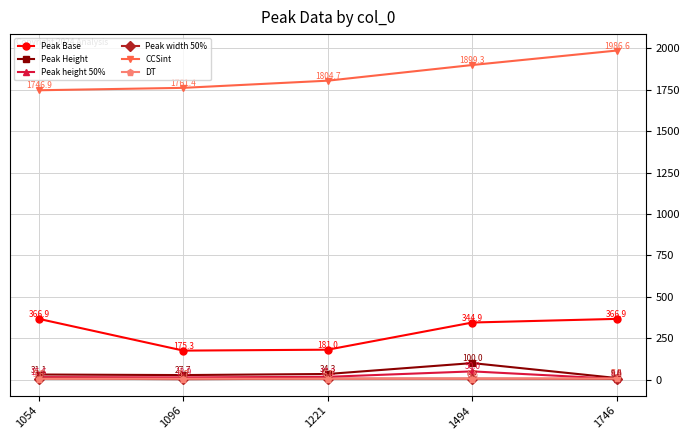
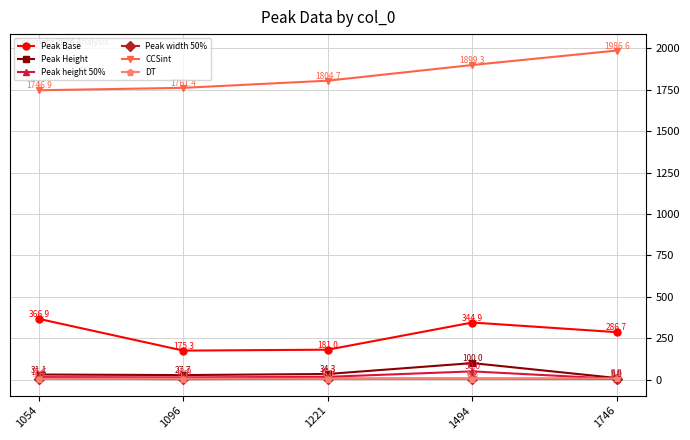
Peak Base, 1746: 366.9 -> 286.7
